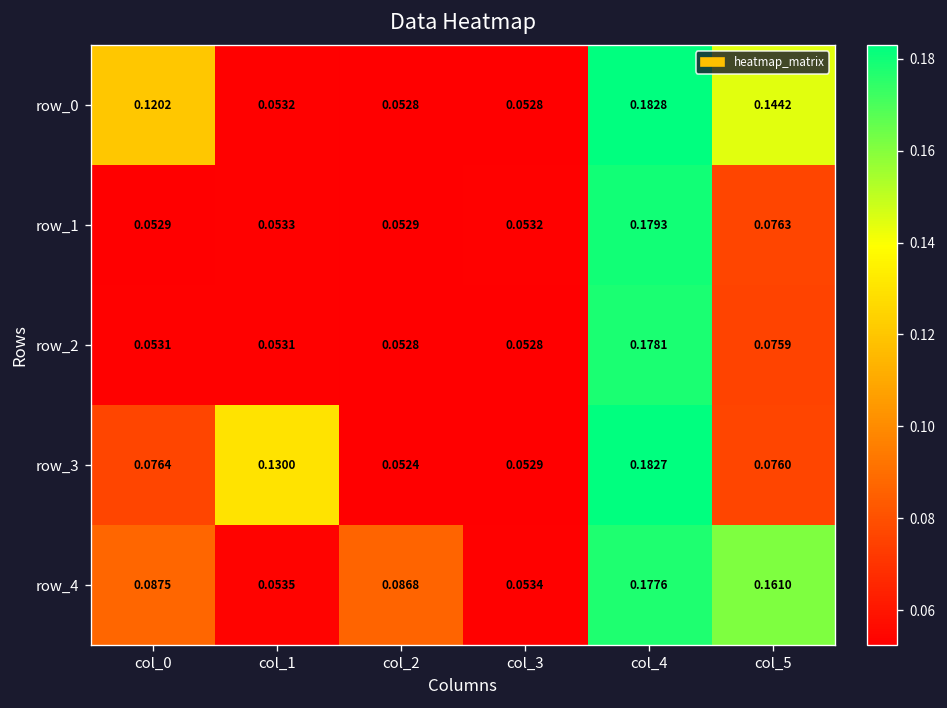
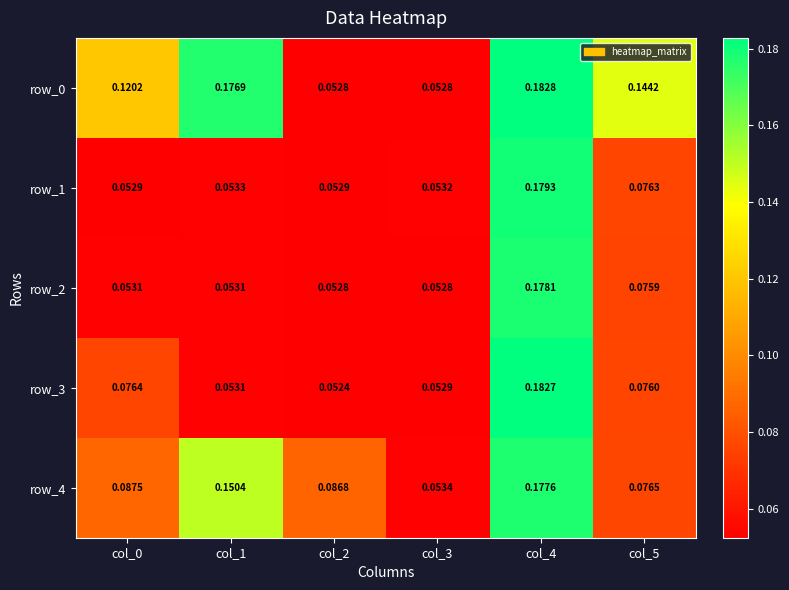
row_0, col_1: 0.0532 -> 0.1769
row_3, col_1: 0.1300 -> 0.0531
row_4, col_1: 0.0535 -> 0.1504
row_4, col_5: 0.1610 -> 0.0765
